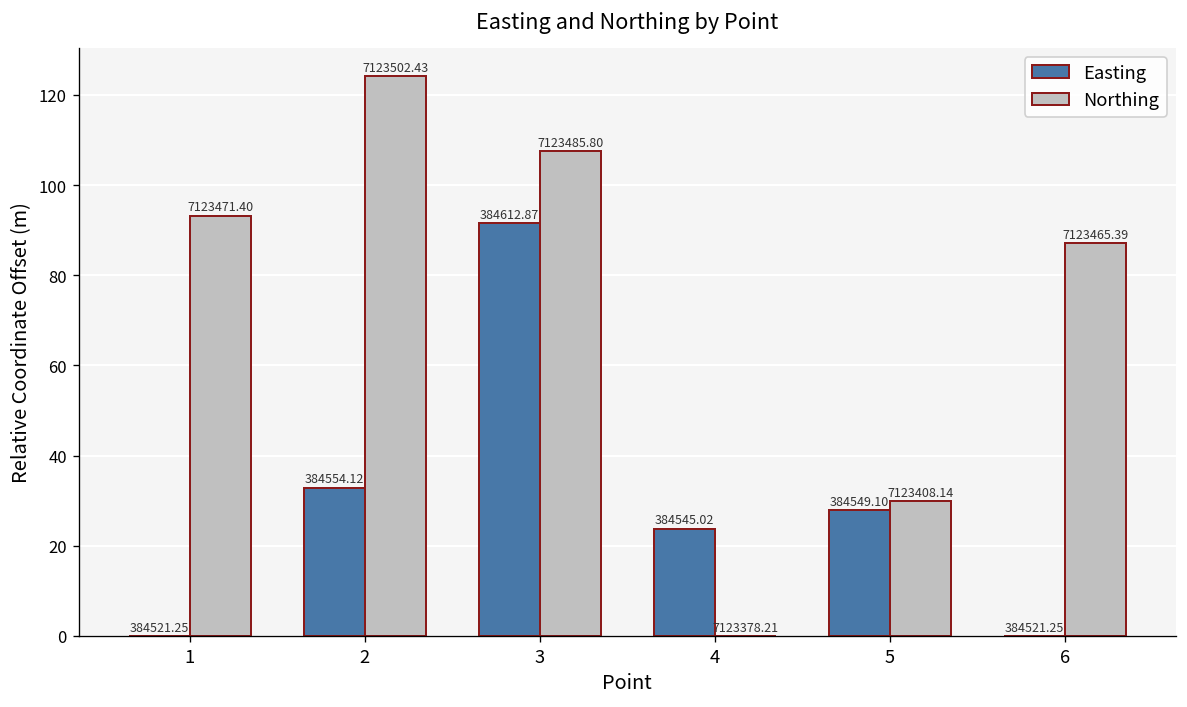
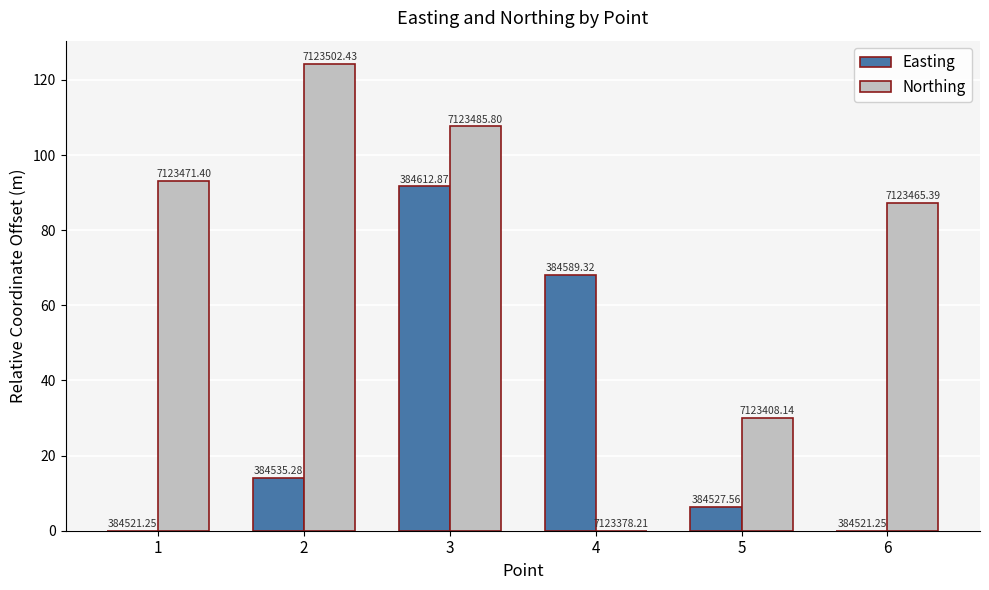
Easting, 2: 384554.12 -> 384535.28
Easting, 4: 384545.02 -> 384589.32
Easting, 5: 384549.10 -> 384527.56
